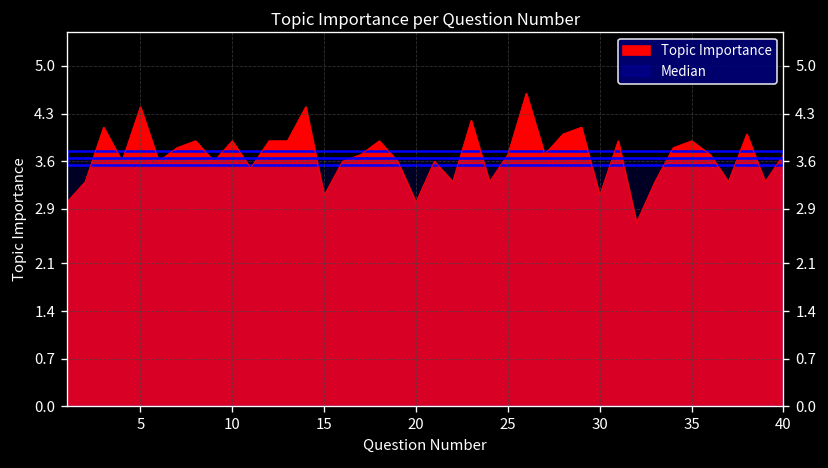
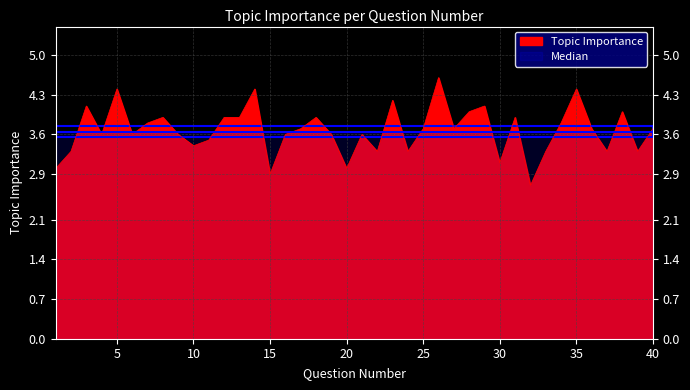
Topic Importance, 10: 3.9 -> 3.4
Topic Importance, 15: 3.1 -> 2.9
Topic Importance, 35: 3.9 -> 4.4
